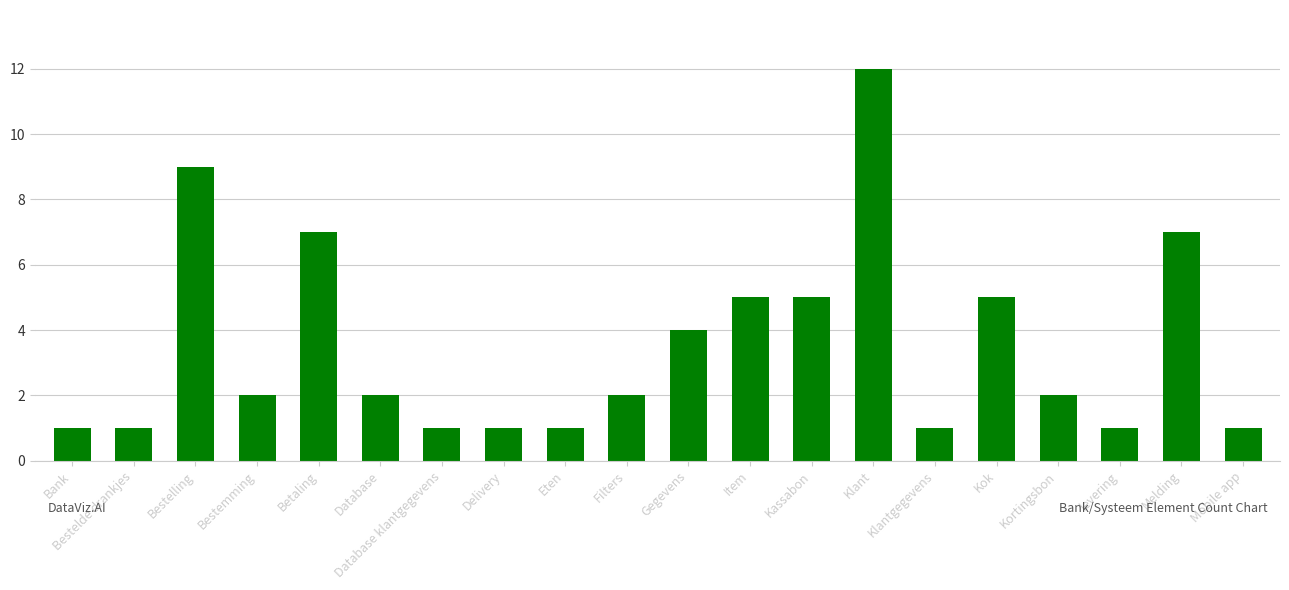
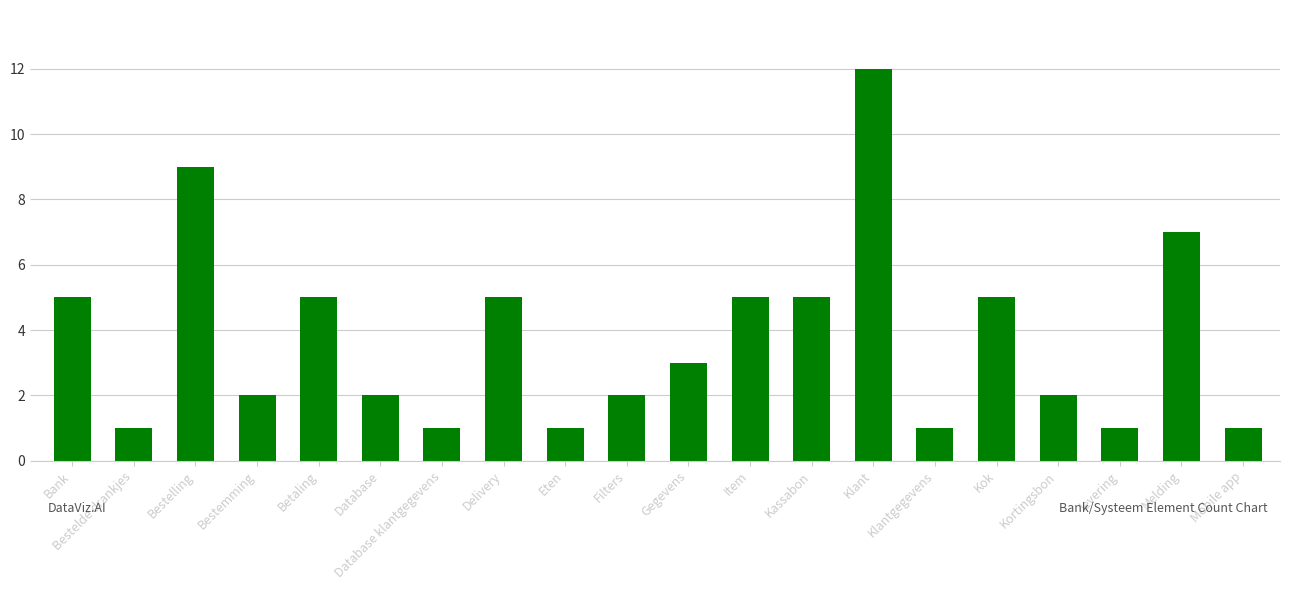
Bank: 1 -> 5
Betaling: 7 -> 5
Delivery: 1 -> 5
Gegevens: 4 -> 3
